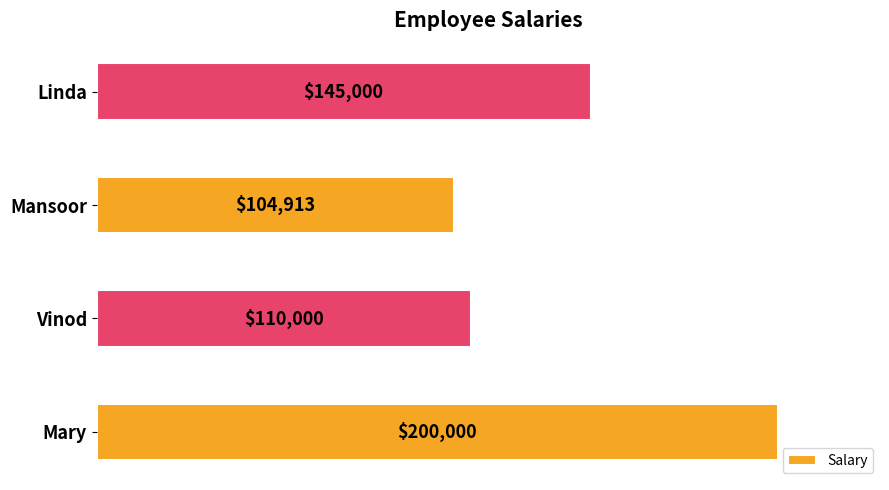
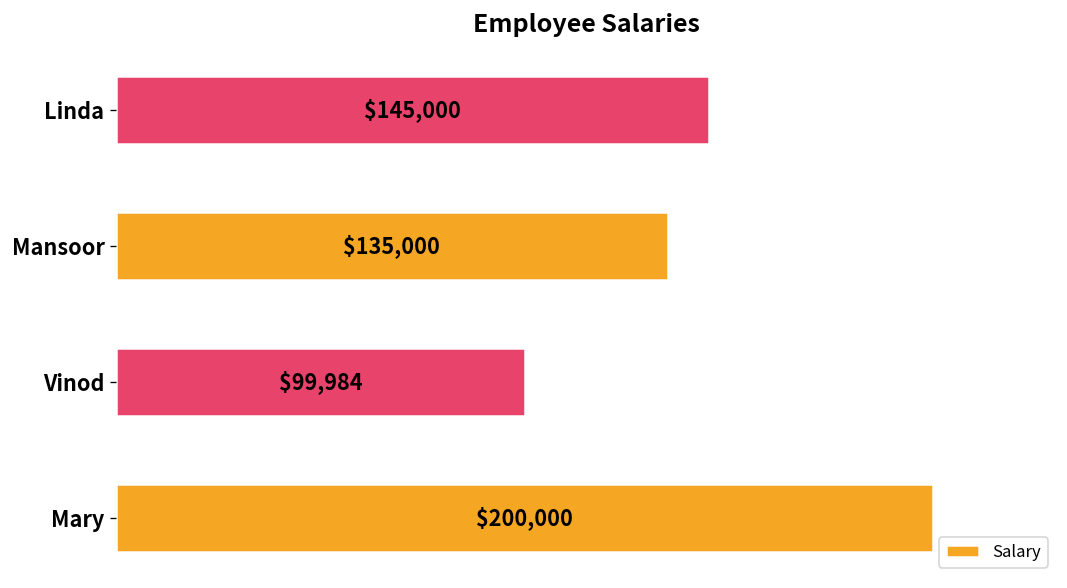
Mansoor: $104,913 -> $135,000
Vinod: $110,000 -> $99,984
